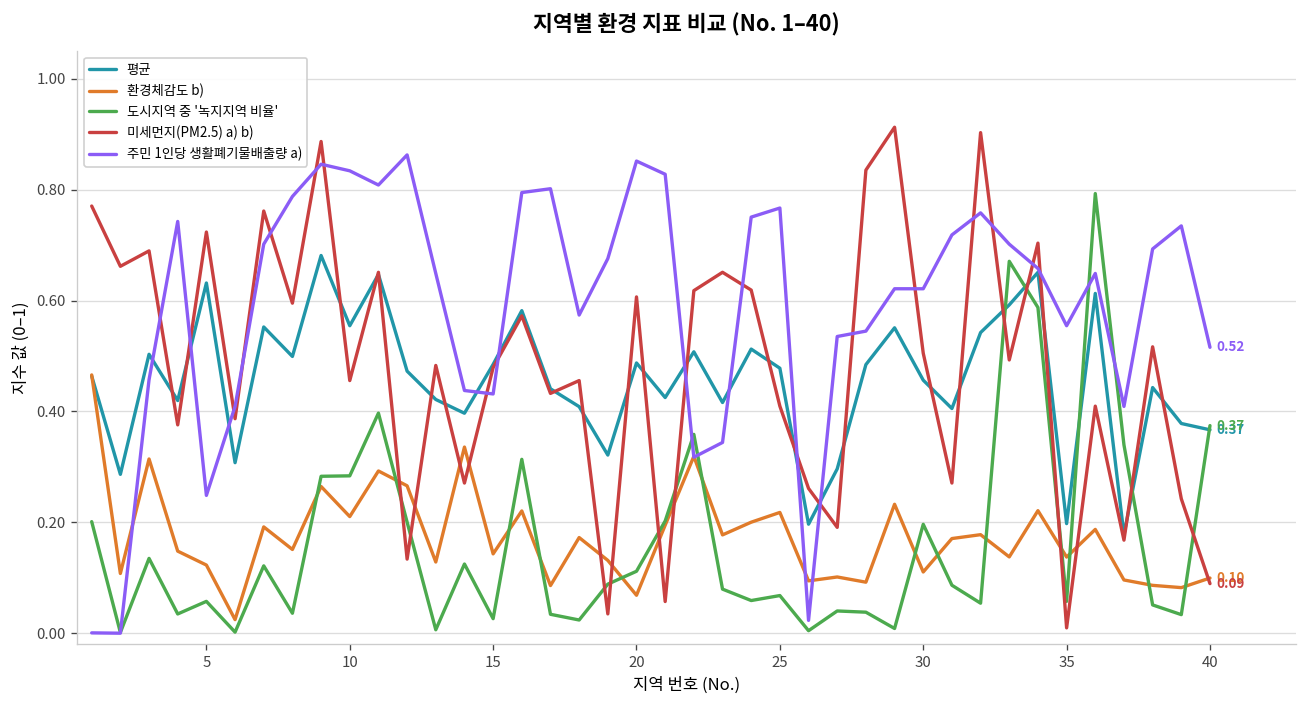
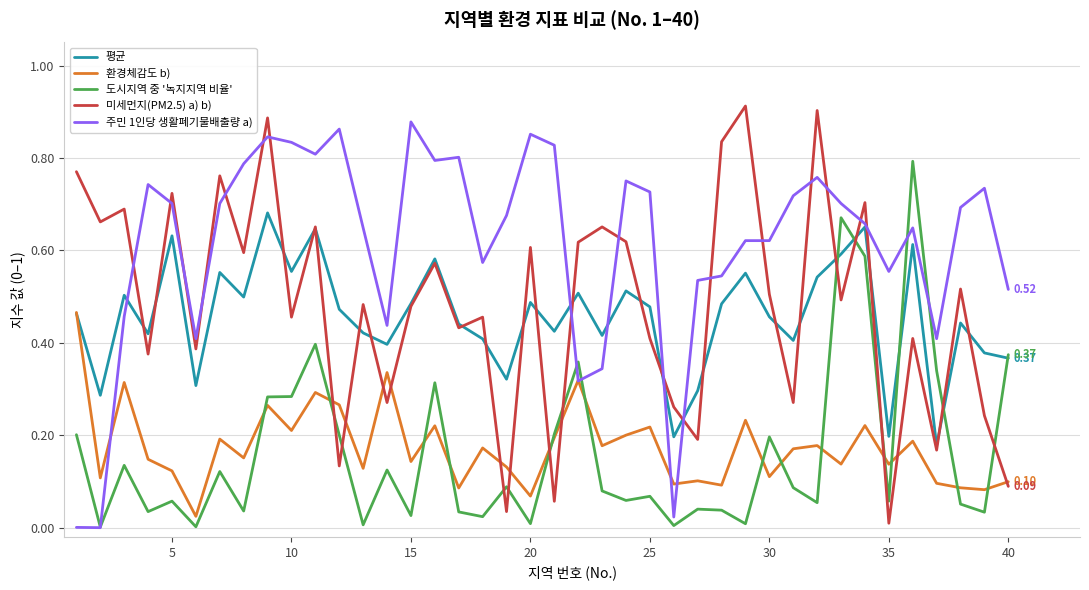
주민 1인당 생활폐기물배출량 a), 5: 0.25 -> 0.70
주민 1인당 생활폐기물배출량 a), 15: 0.43 -> 0.88
도시지역 중 '녹지지역 비율', 20: 0.11 -> 0.01
주민 1인당 생활폐기물배출량 a), 25: 0.77 -> 0.73
